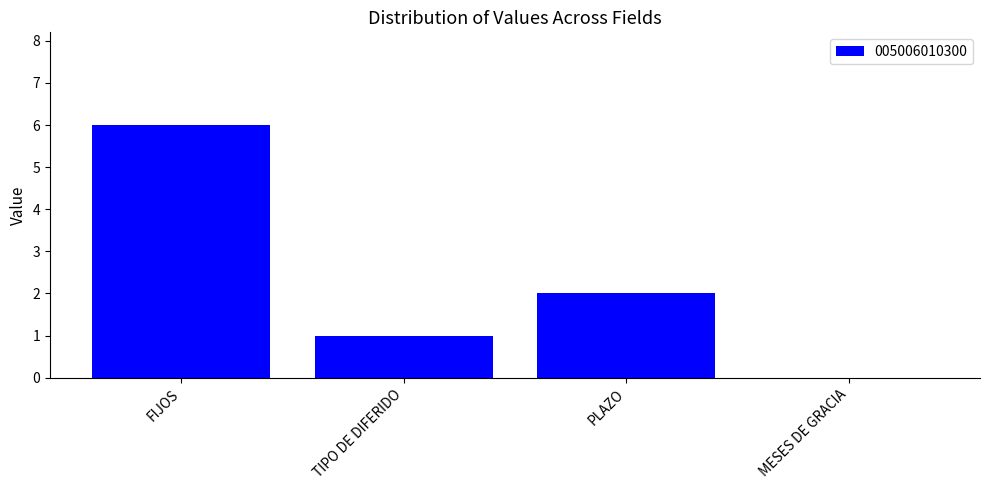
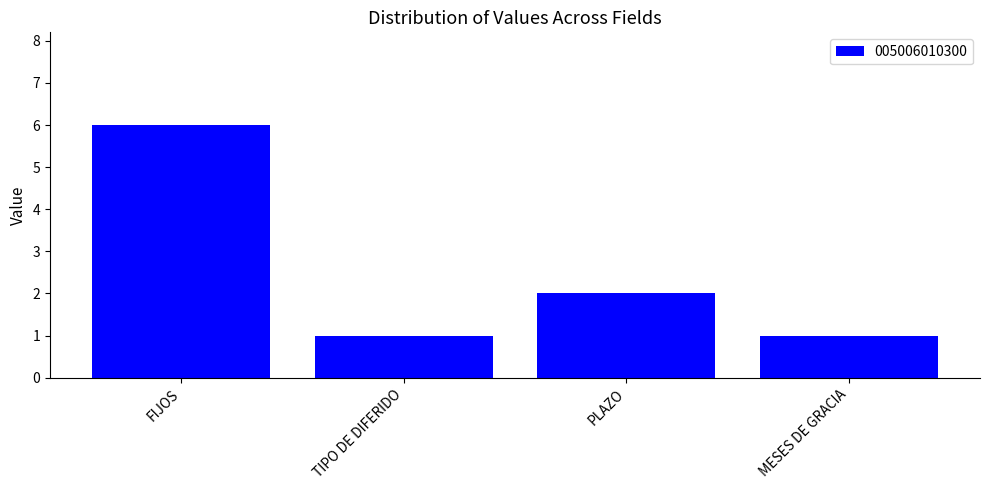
MESES DE GRACIA: 0 -> 1
